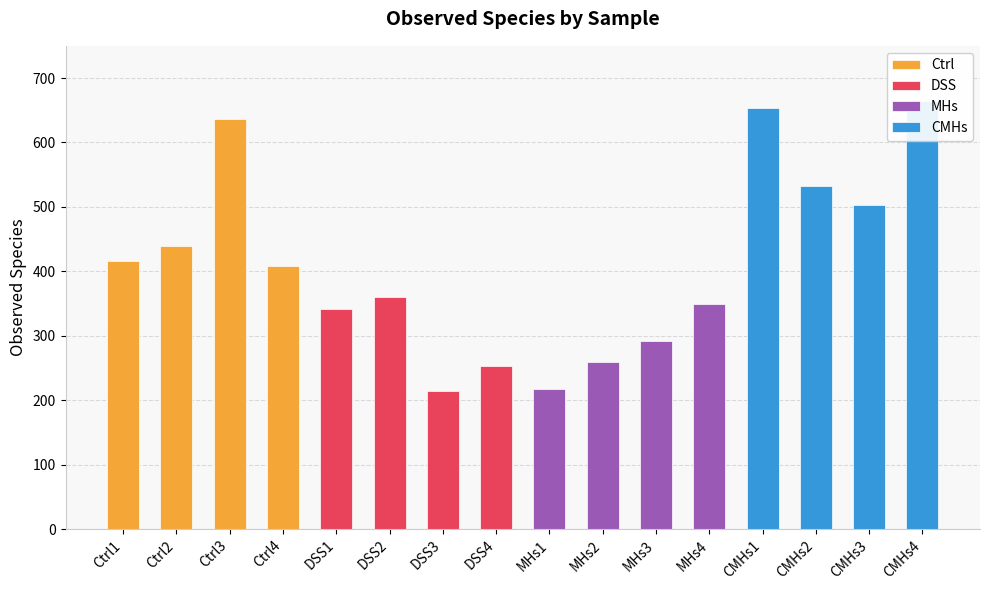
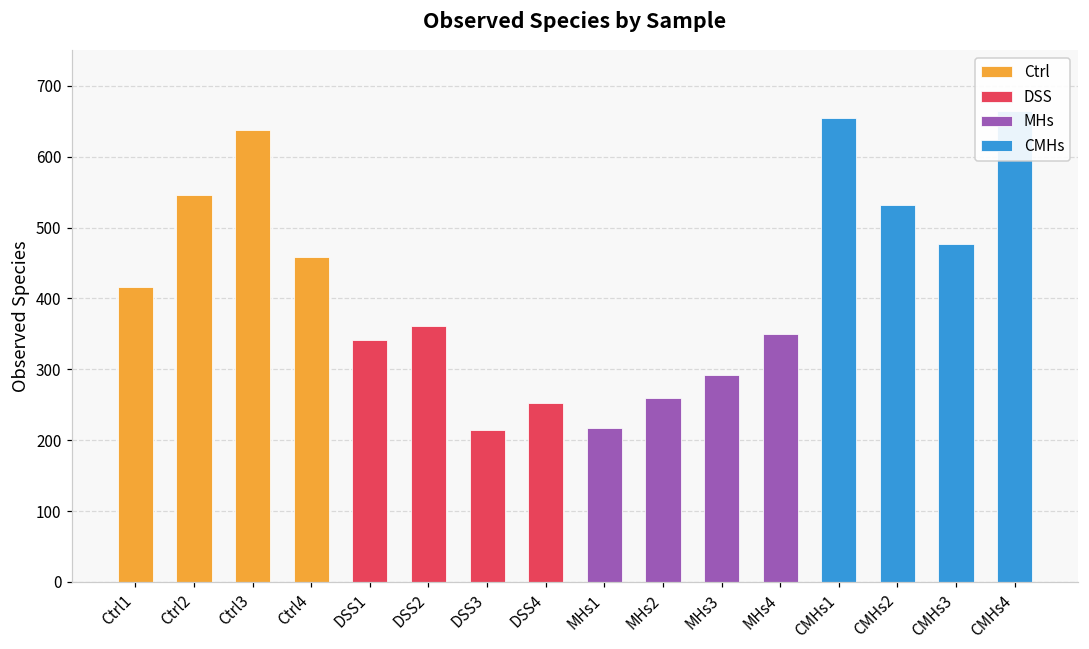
Ctrl, Ctrl2: 440 -> 550
Ctrl, Ctrl4: 410 -> 460
CMHs, CMHs3: 500 -> 480
